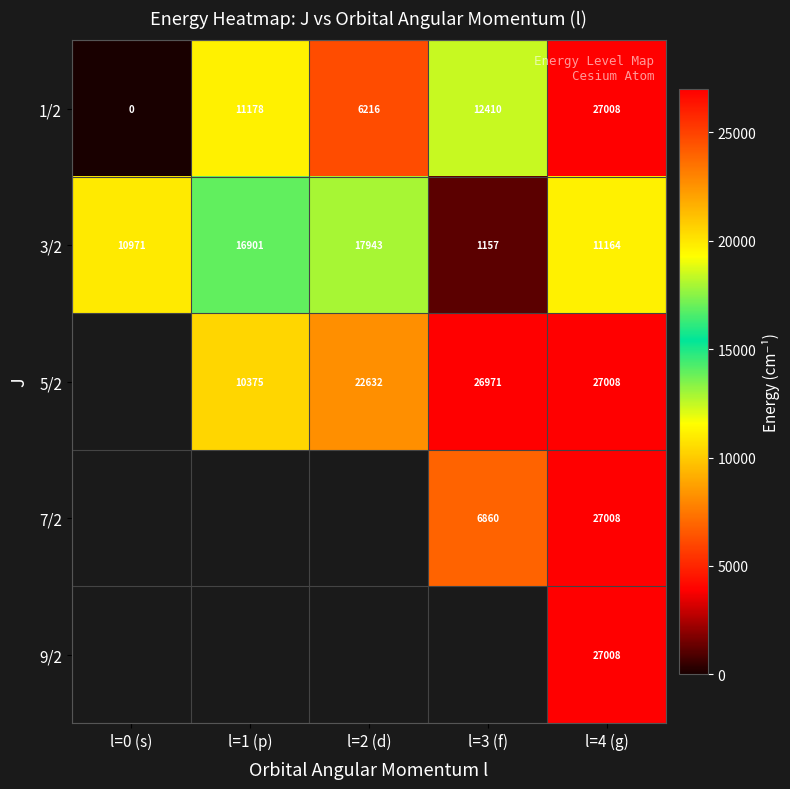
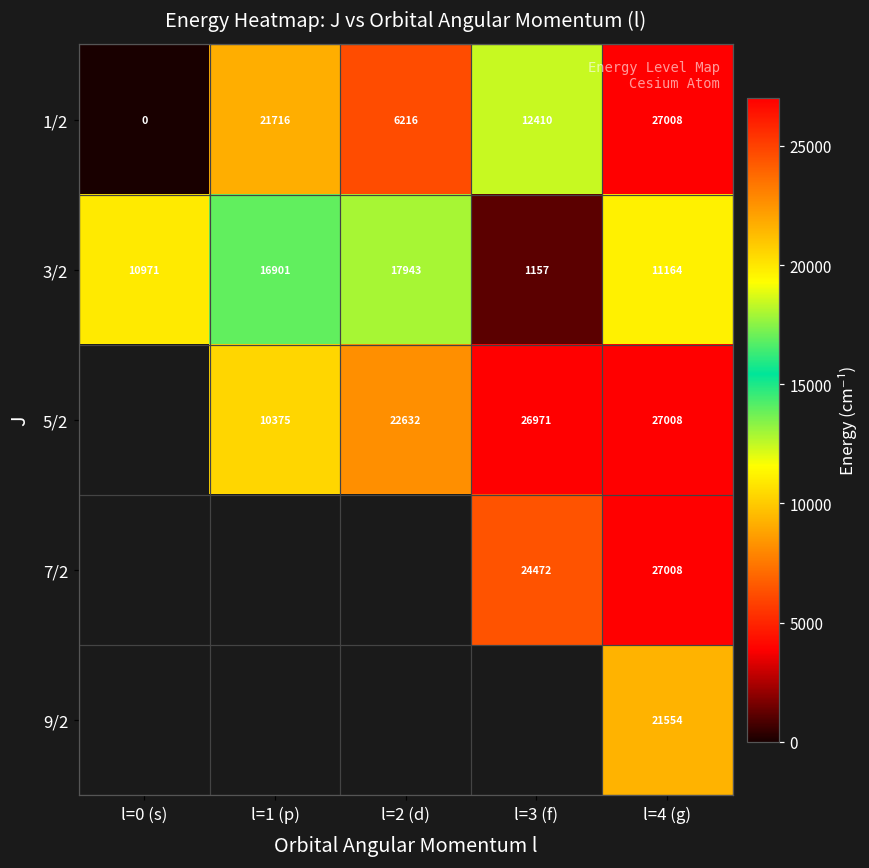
1/2, l=1 (p): 11178 -> 21716
7/2, l=3 (f): 6860 -> 24472
9/2, l=4 (g): 27008 -> 21554
